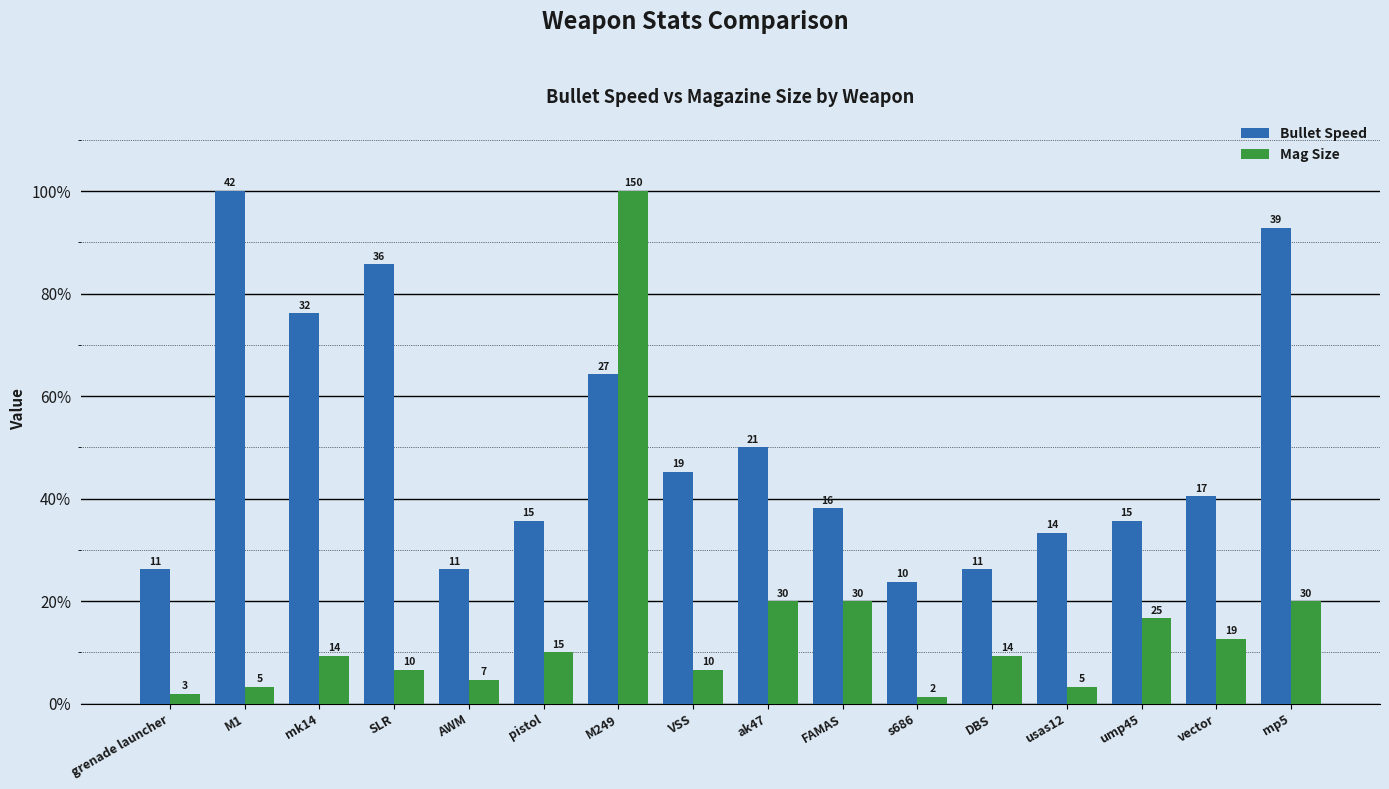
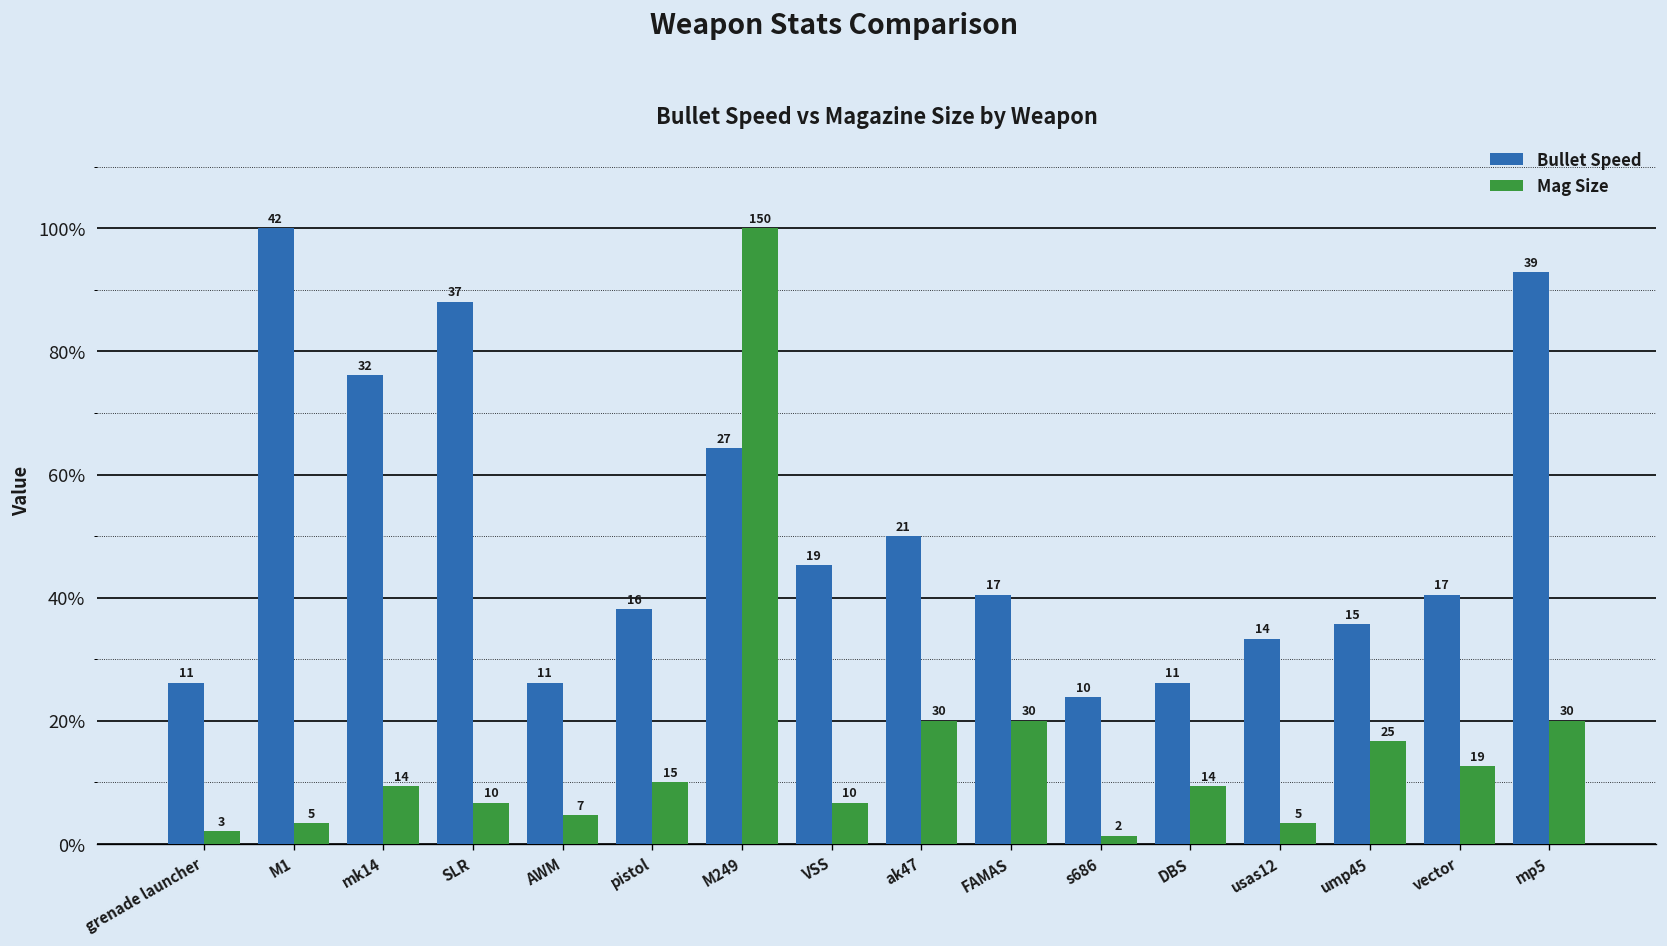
Bullet Speed, SLR: 36 -> 37
Bullet Speed, pistol: 15 -> 16
Bullet Speed, FAMAS: 16 -> 17
